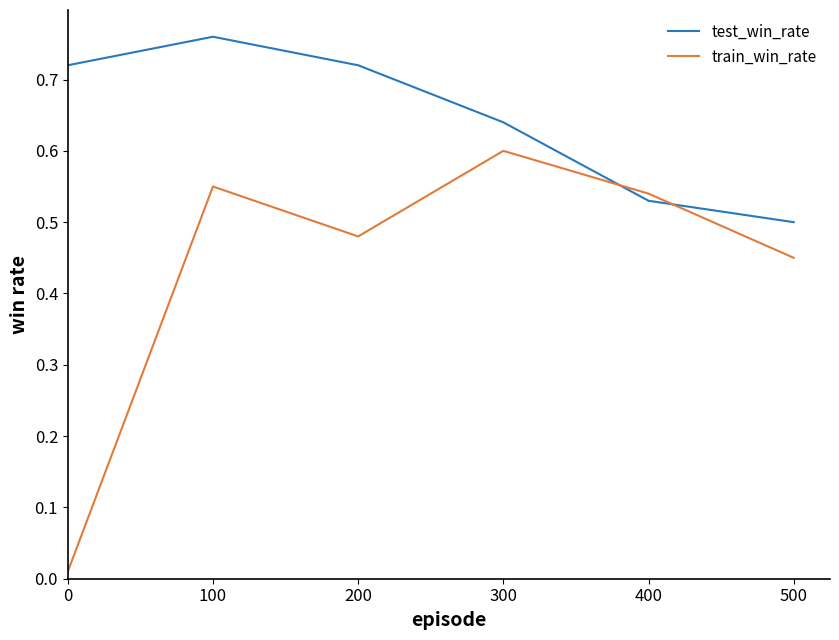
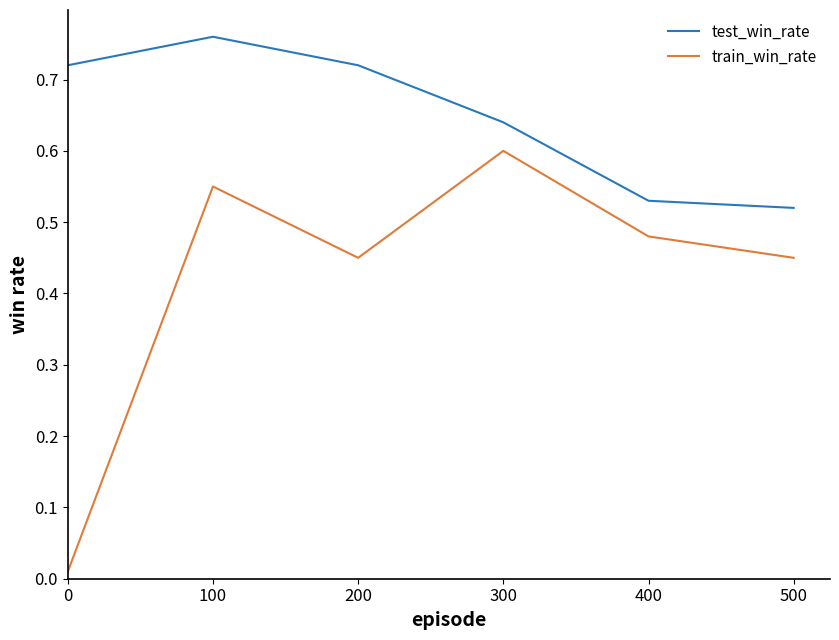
train_win_rate, 200: 0.48 -> 0.45
train_win_rate, 400: 0.54 -> 0.48
test_win_rate, 500: 0.50 -> 0.52
